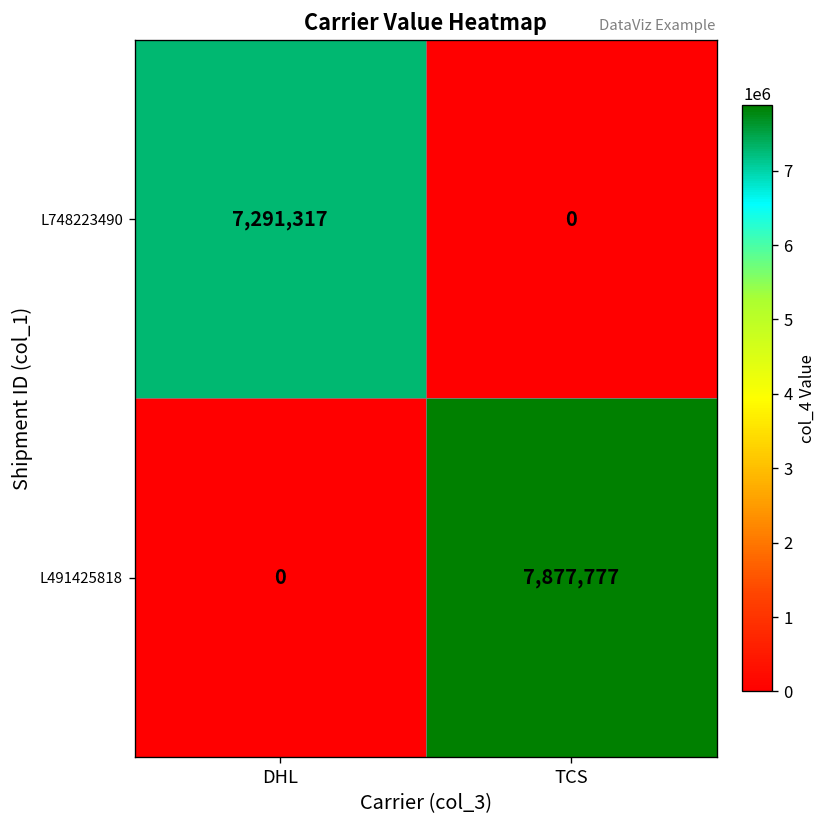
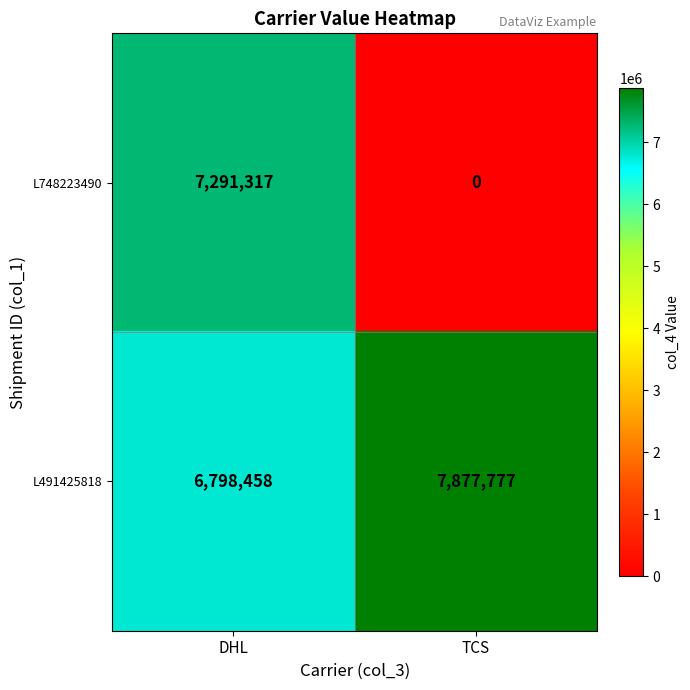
L491425818, DHL: 0 -> 6,798,458
